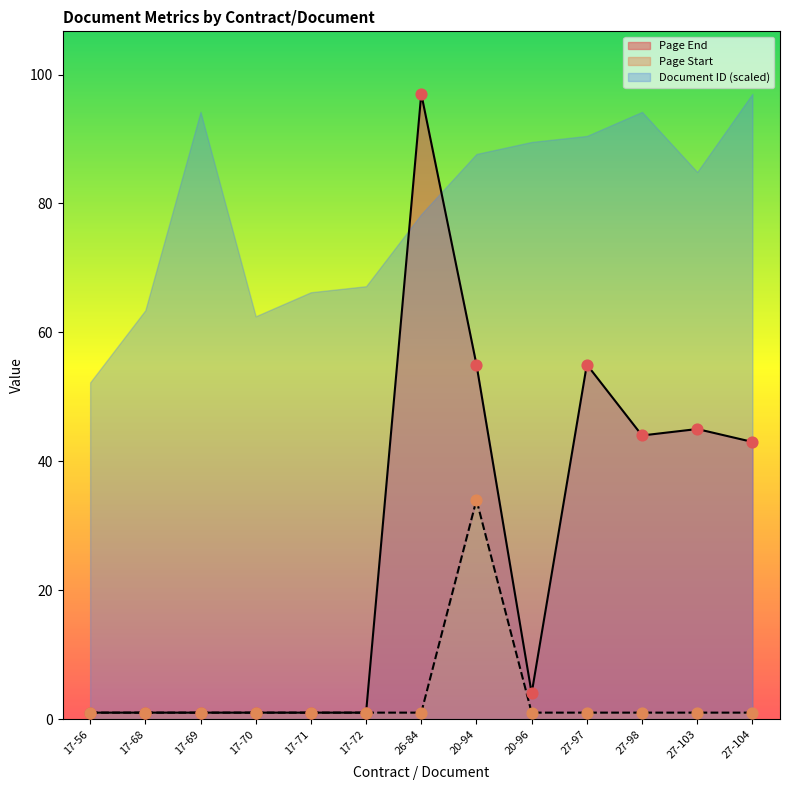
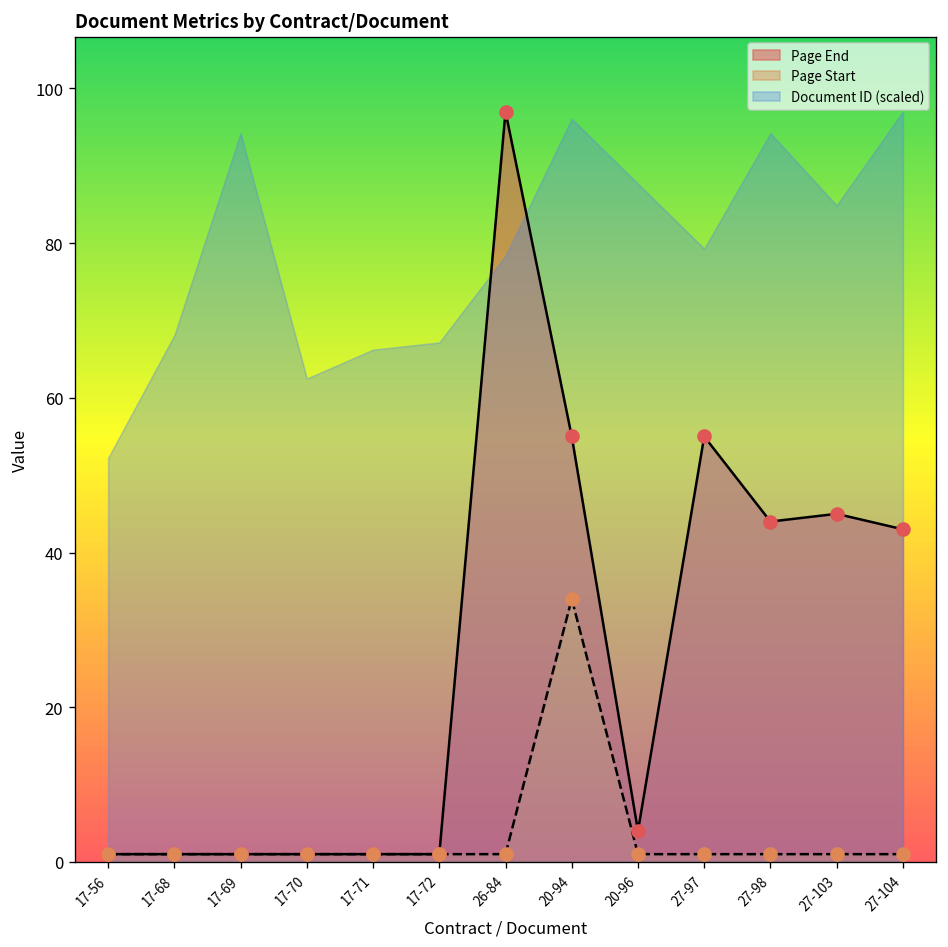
Document ID (scaled), 17-68: 63 -> 68
Document ID (scaled), 20-94: 88 -> 96
Document ID (scaled), 20-96: 90 -> 88
Document ID (scaled), 27-97: 90 -> 79
